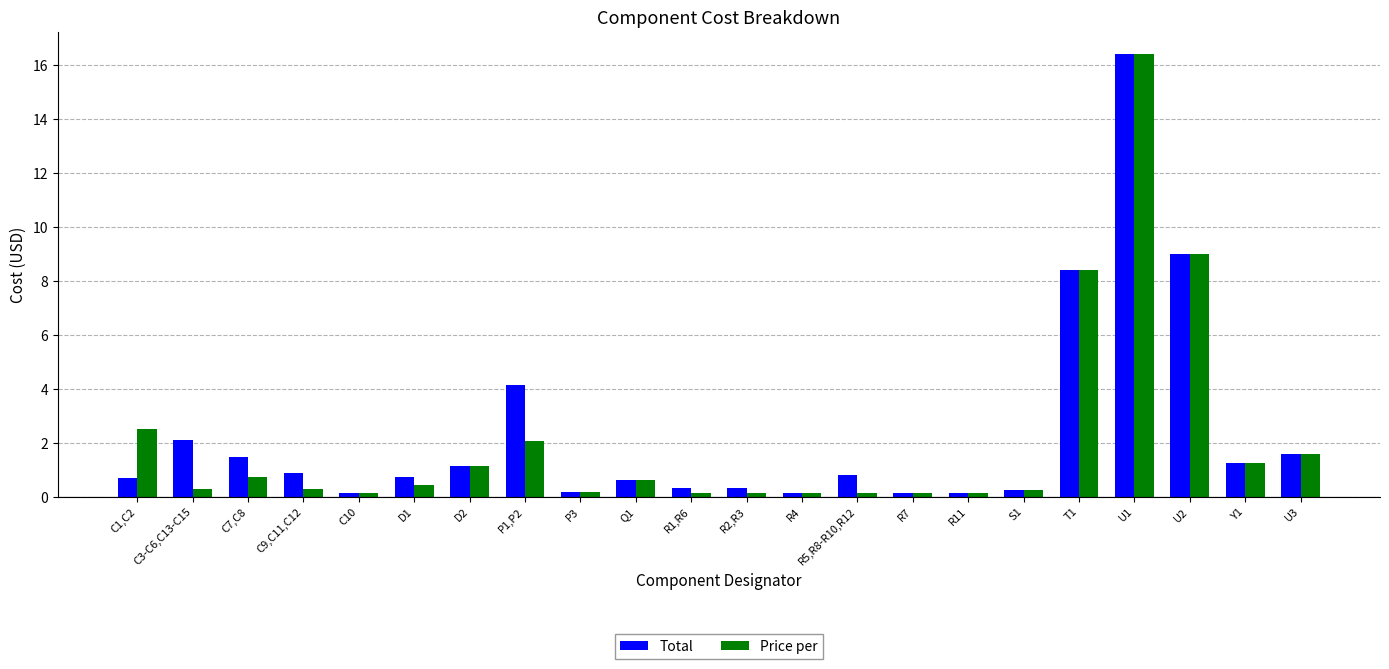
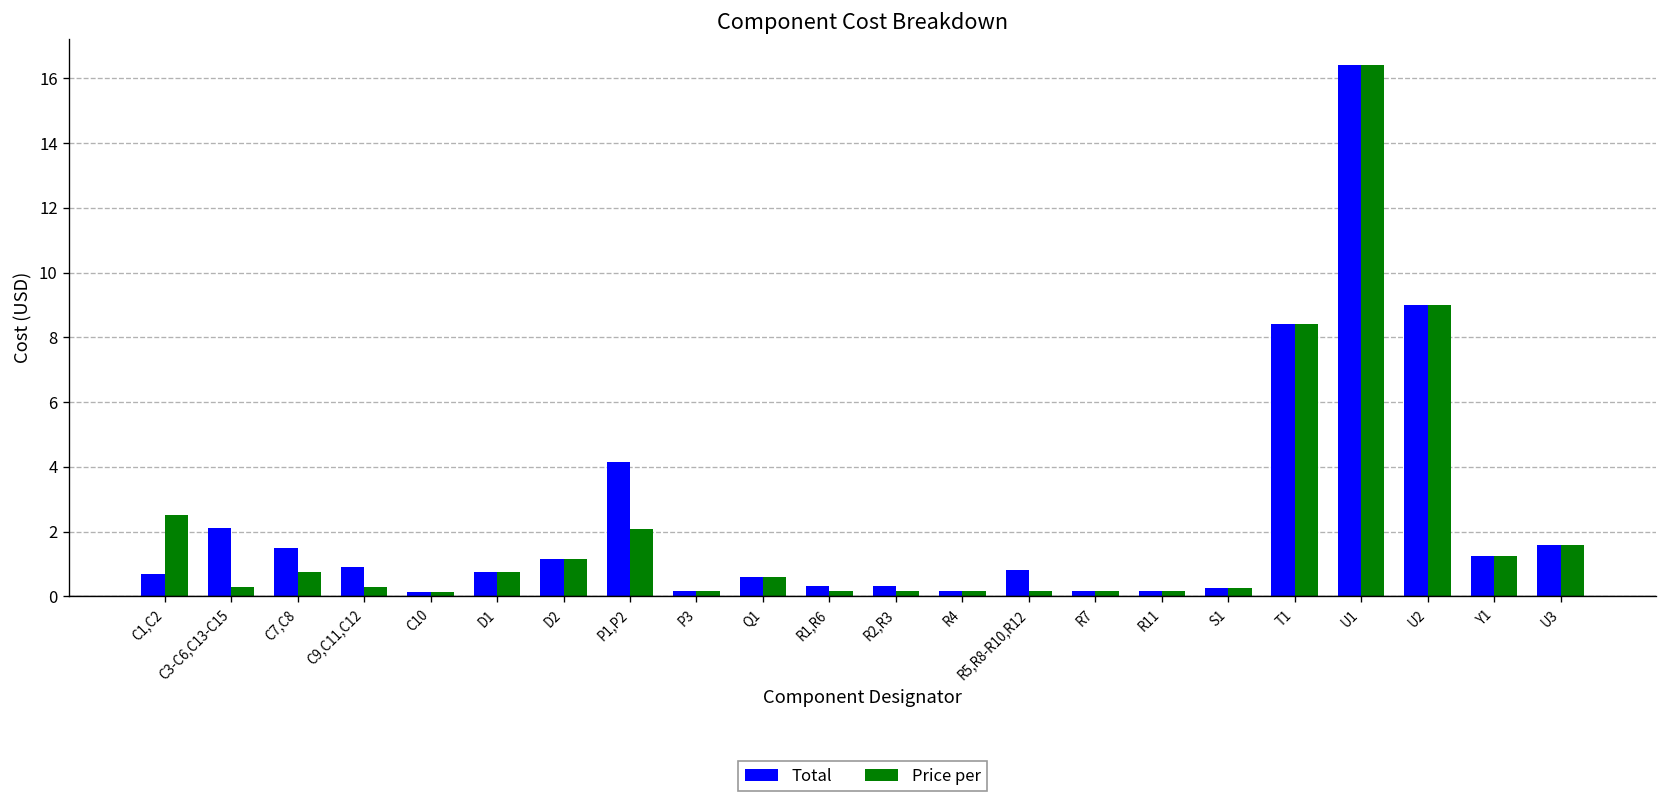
Price per, D1: 0.4 -> 0.8
